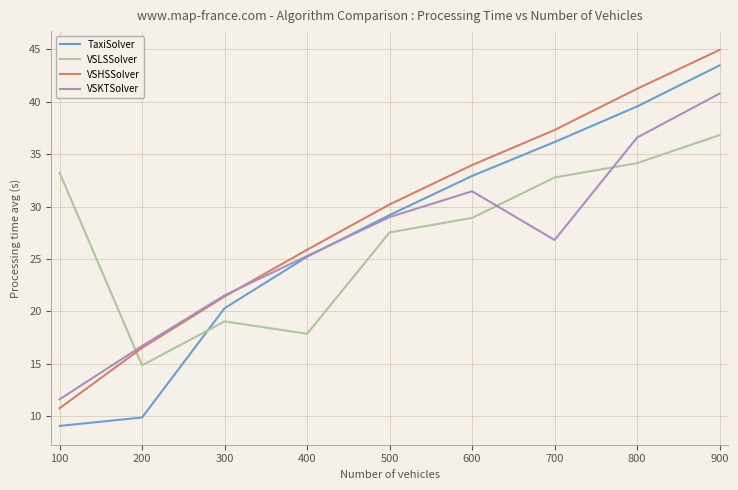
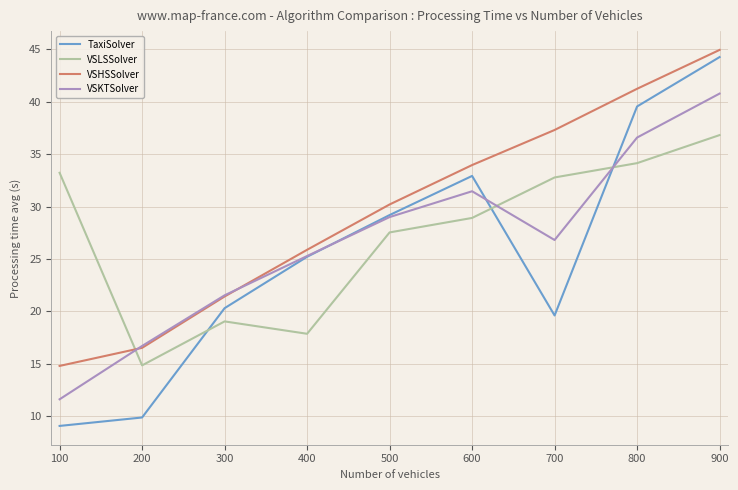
VSHSSolver, 100: 10.7 -> 14.8
TaxiSolver, 700: 36.2 -> 19.6
TaxiSolver, 900: 43.5 -> 44.3
